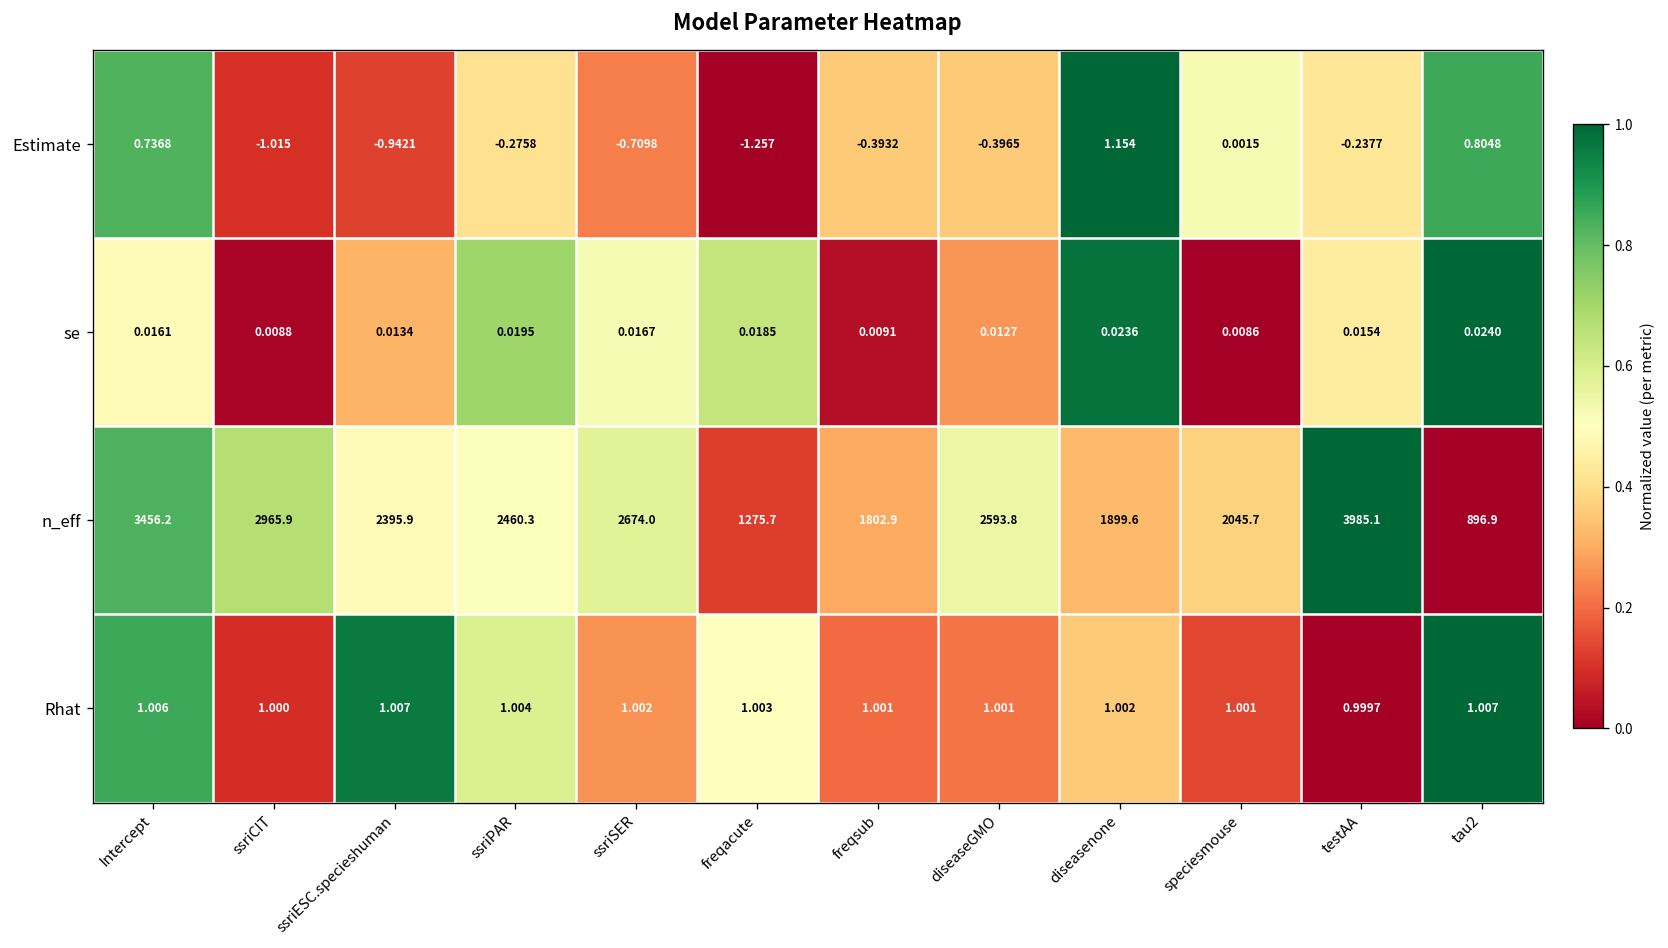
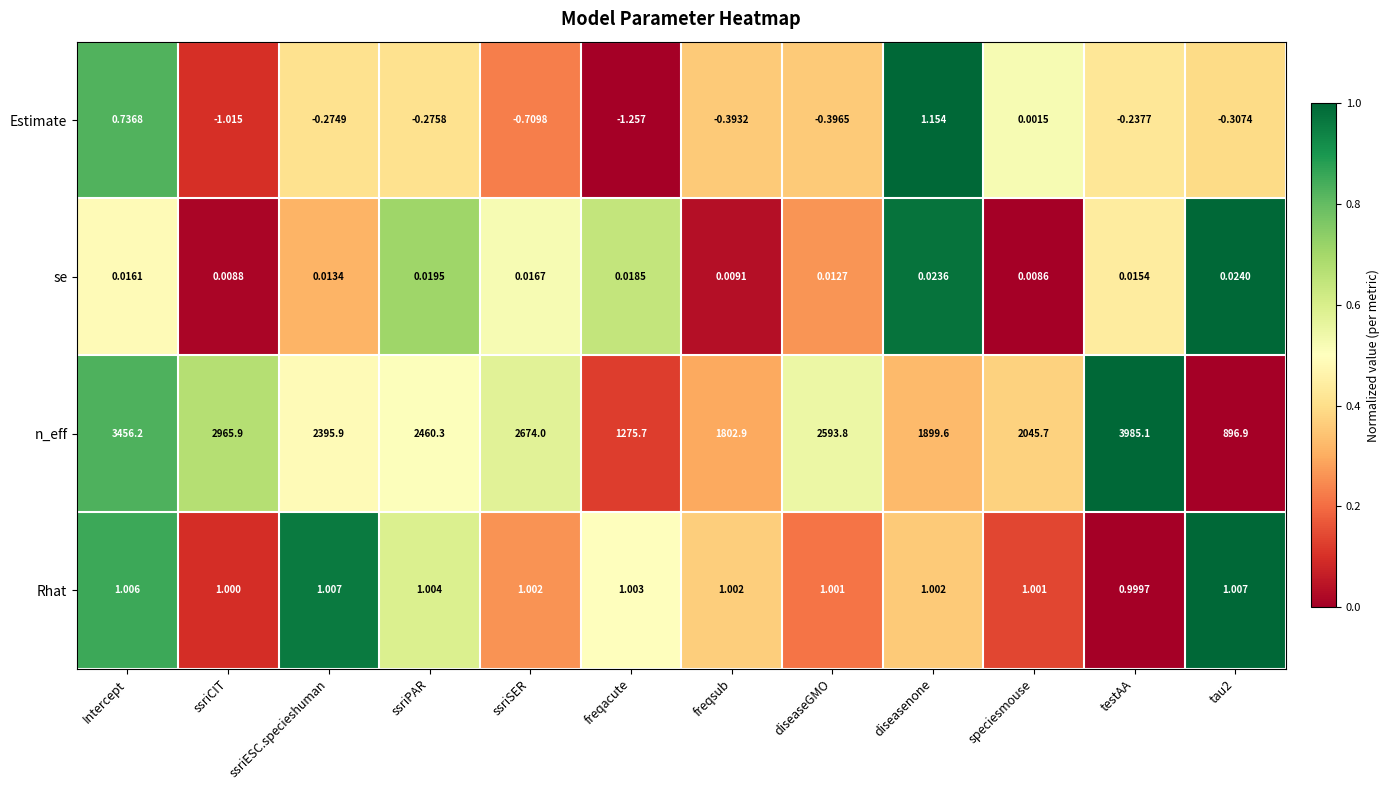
Estimate, ssriESC.specieshuman: -0.9421 -> -0.2749
Estimate, tau2: 0.8048 -> -0.3074
Rhat, freqsub: 1.001 -> 1.002
